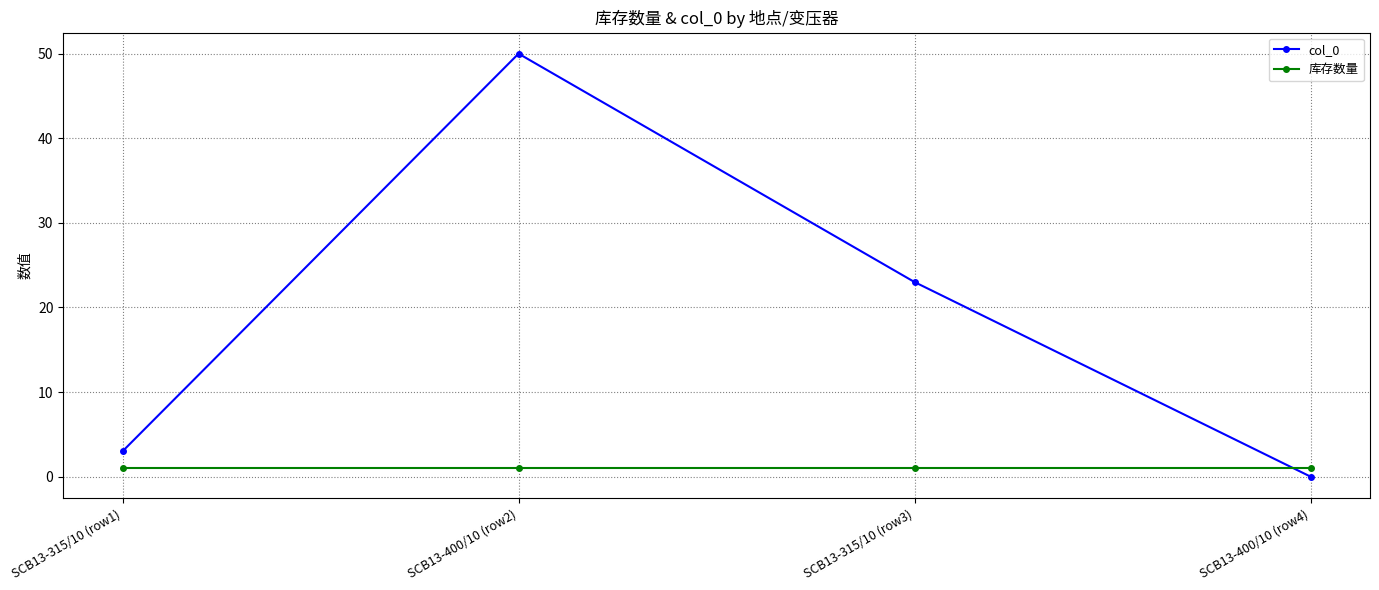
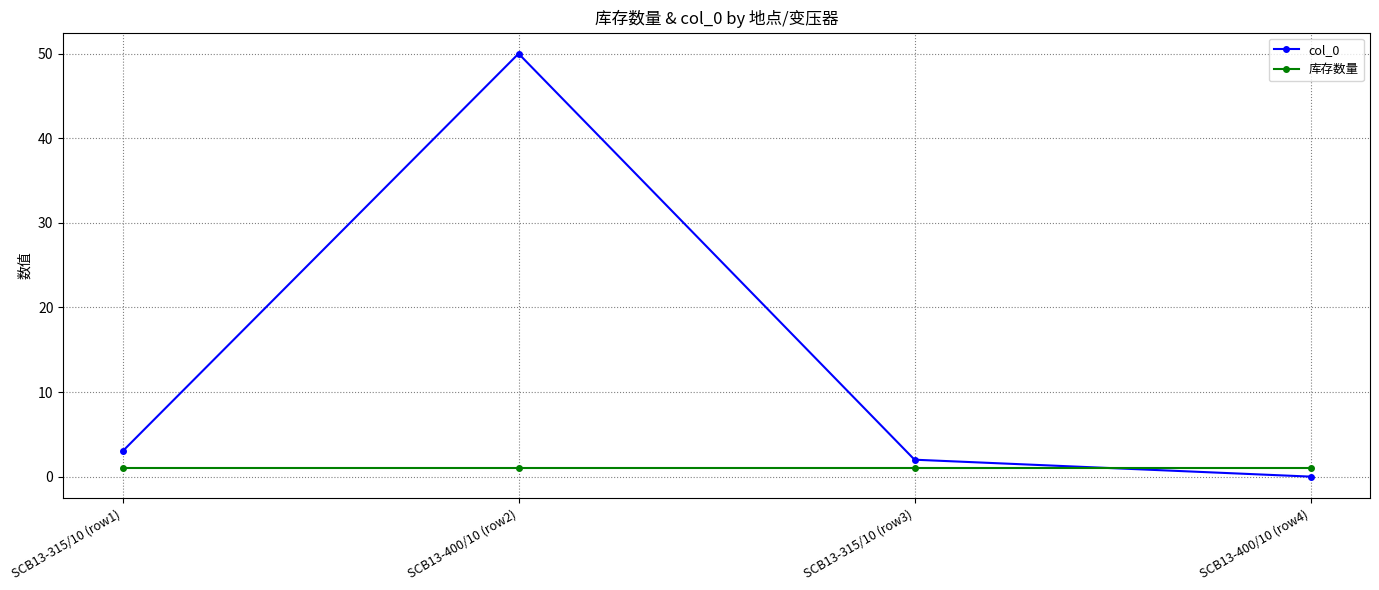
col_0, SCB13-315/10 (row3): 23 -> 2
